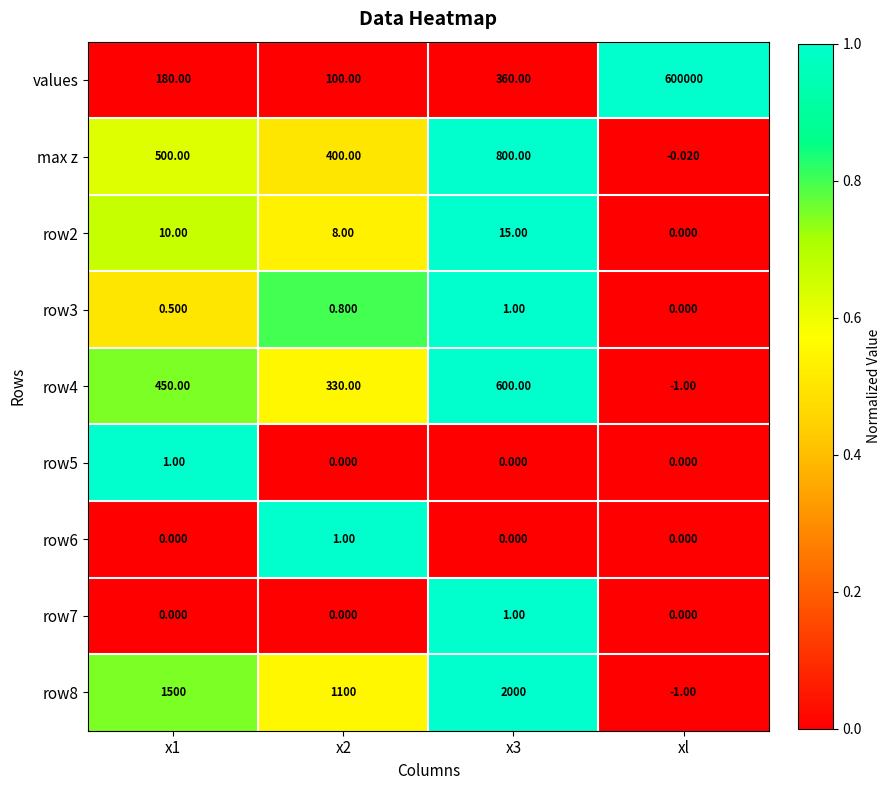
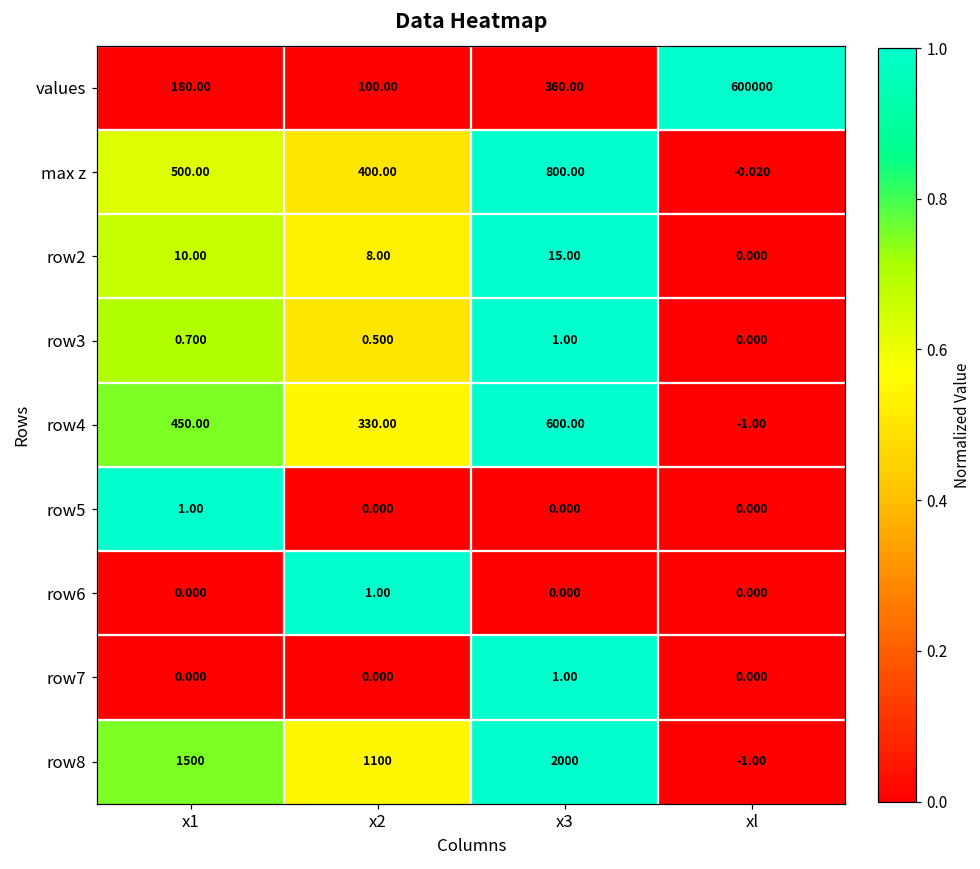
row3, x1: 0.500 -> 0.700
row3, x2: 0.800 -> 0.500
